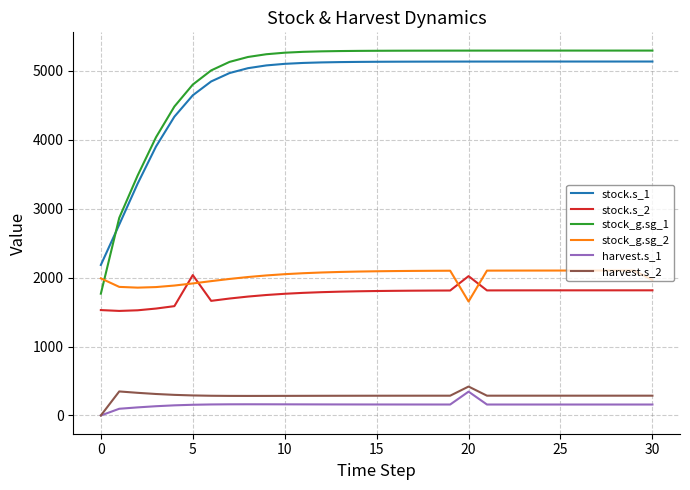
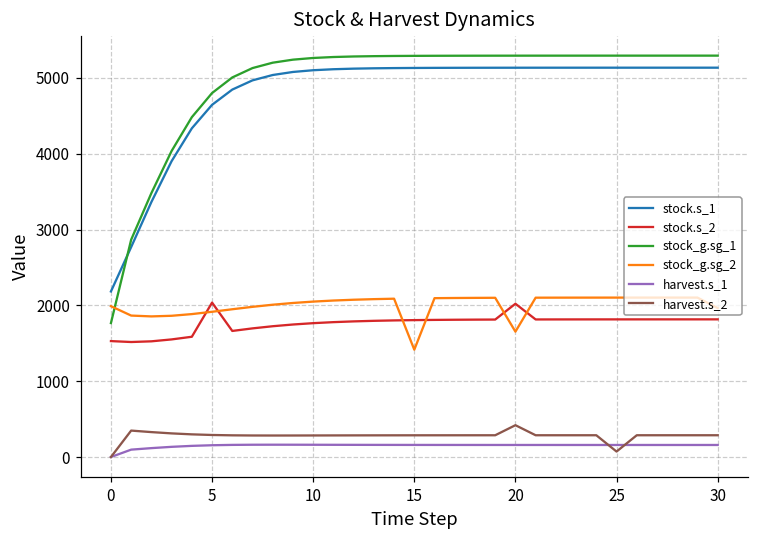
stock_g.sg_2, 15: 2100 -> 1400
harvest.s_1, 20: 300 -> 200
harvest.s_2, 25: 300 -> 100
